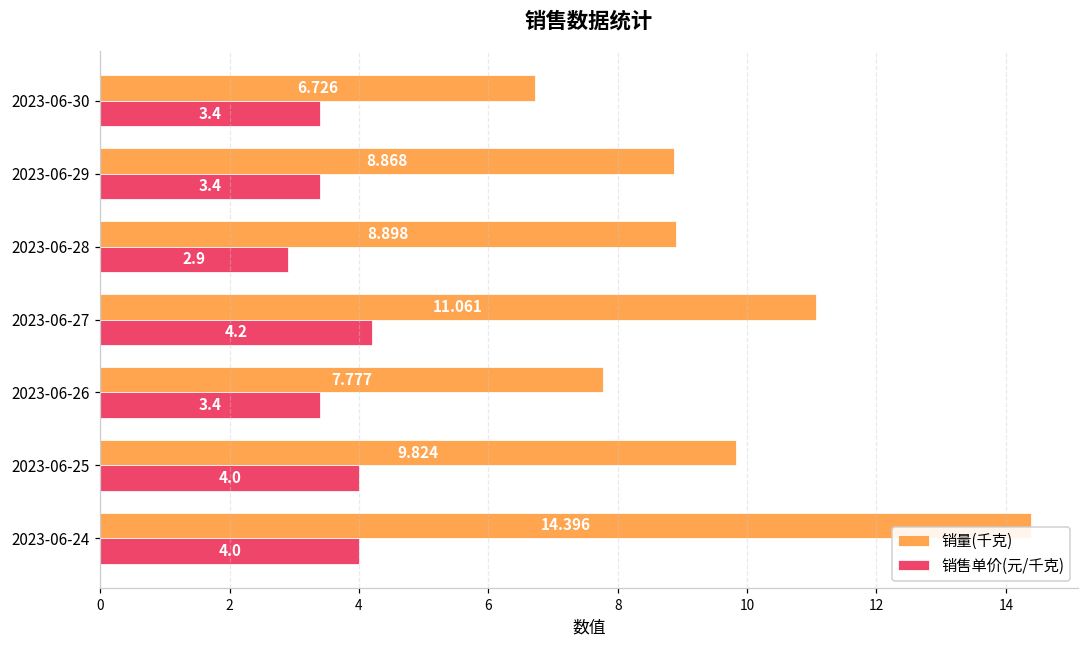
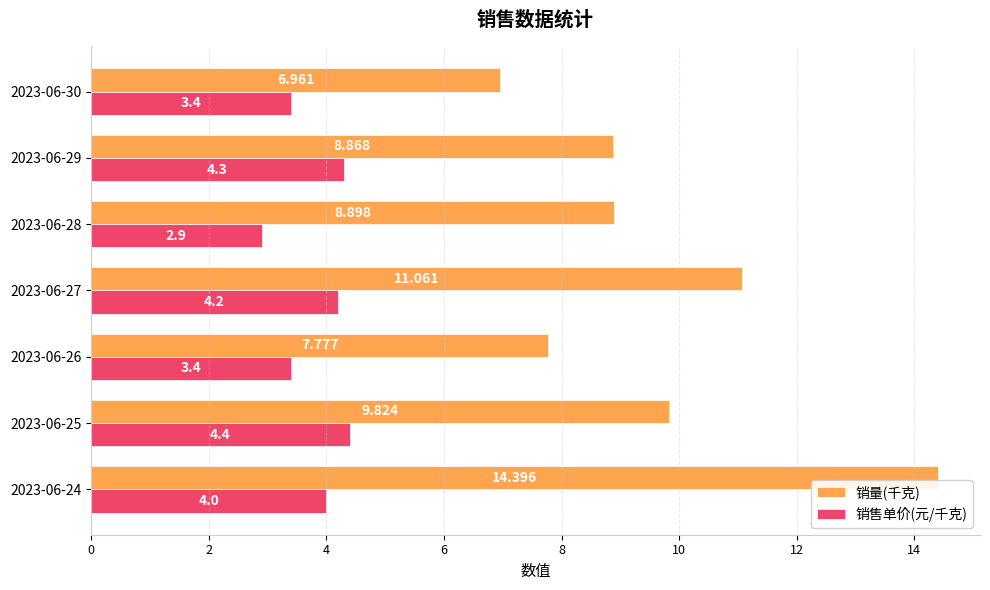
销量(千克), 2023-06-30: 6.726 -> 6.961
销售单价(元/千克), 2023-06-29: 3.4 -> 4.3
销售单价(元/千克), 2023-06-25: 4.0 -> 4.4
